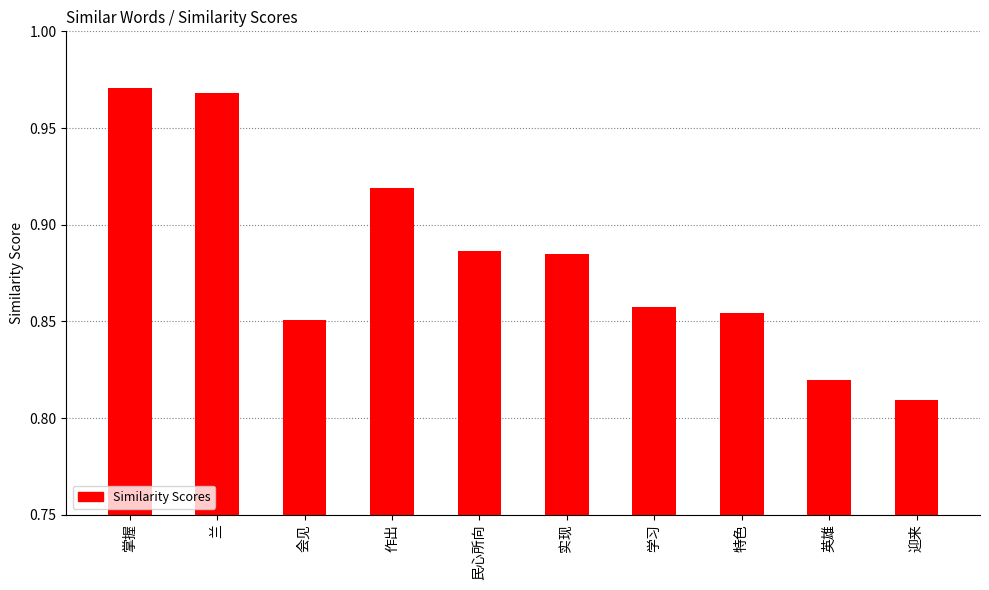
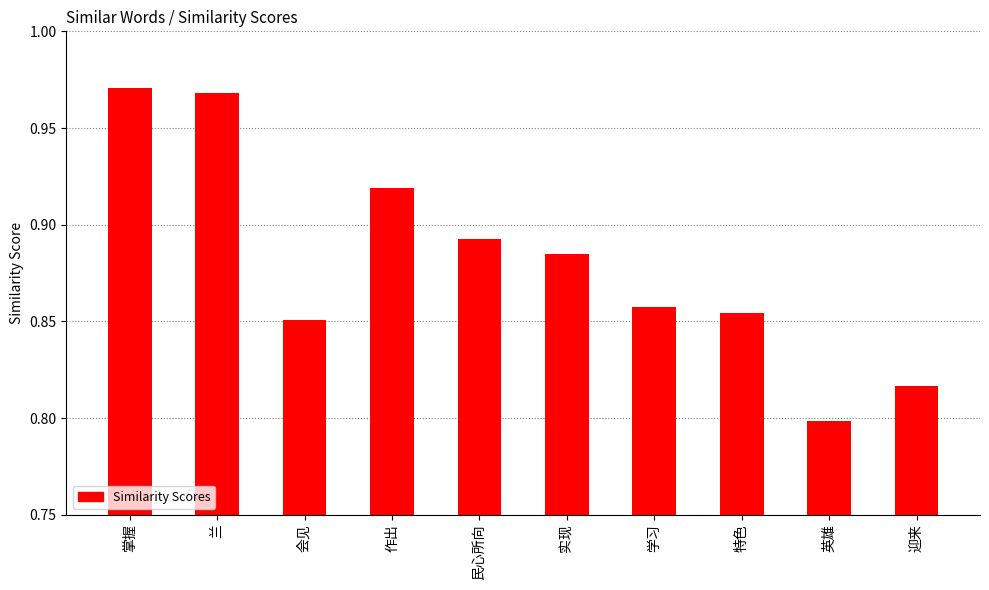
民心所向: 0.886 -> 0.893
英雄: 0.819 -> 0.799
迎来: 0.809 -> 0.817
